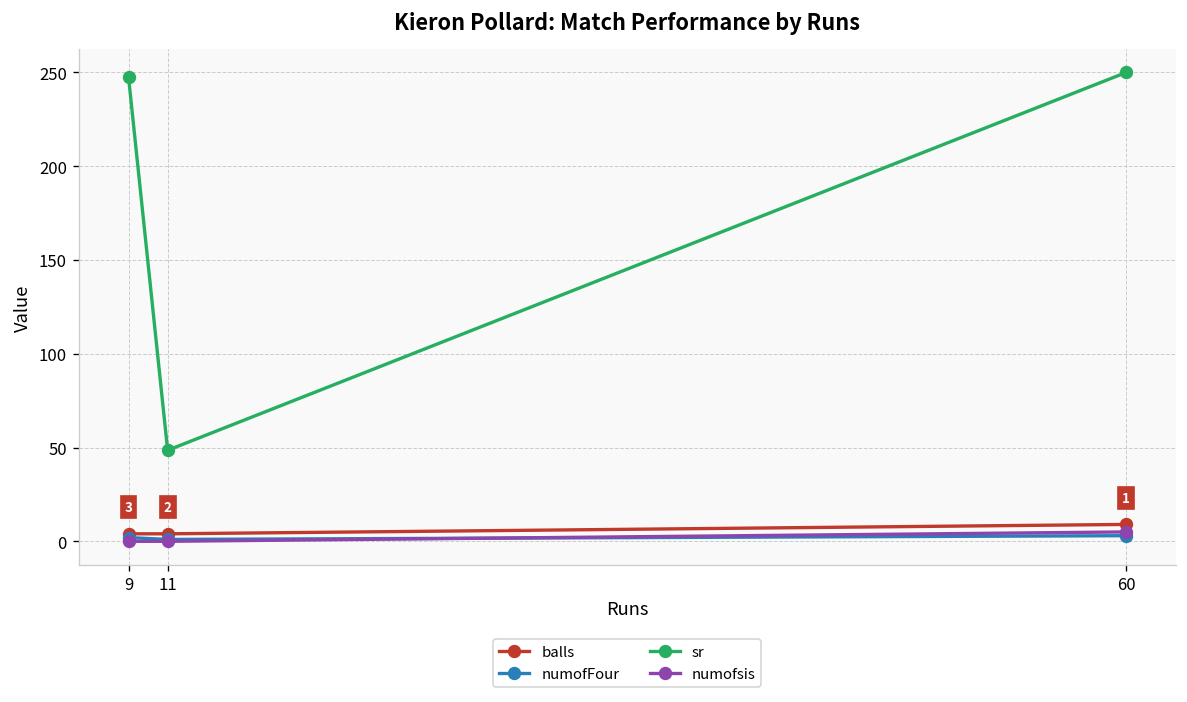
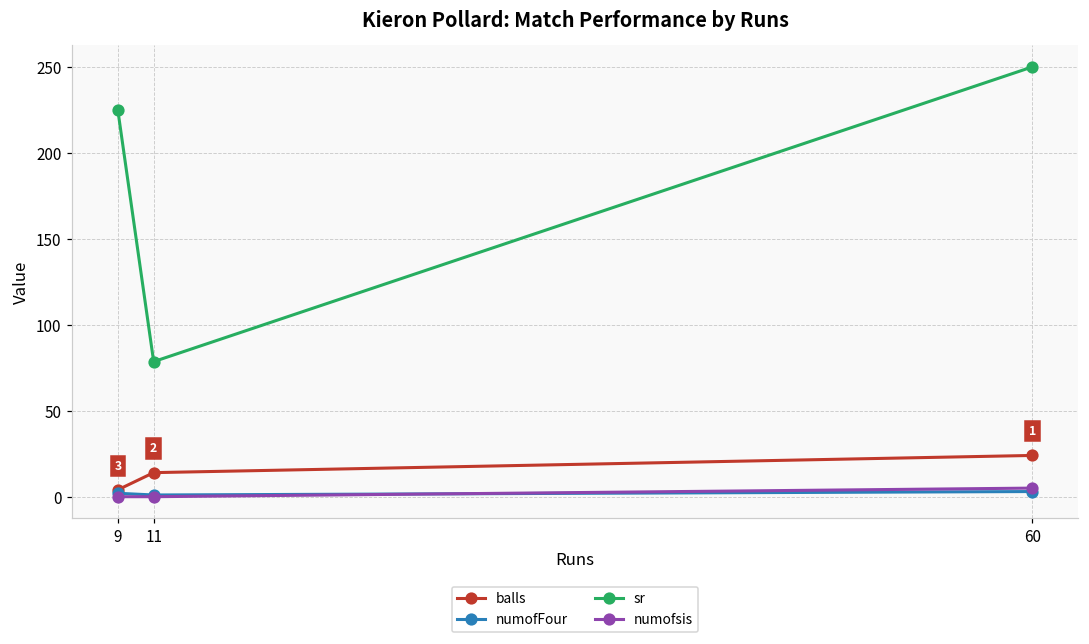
sr, 9: 248 -> 225
balls, 11: 4 -> 14
sr, 11: 49 -> 79
balls, 60: 9 -> 24
